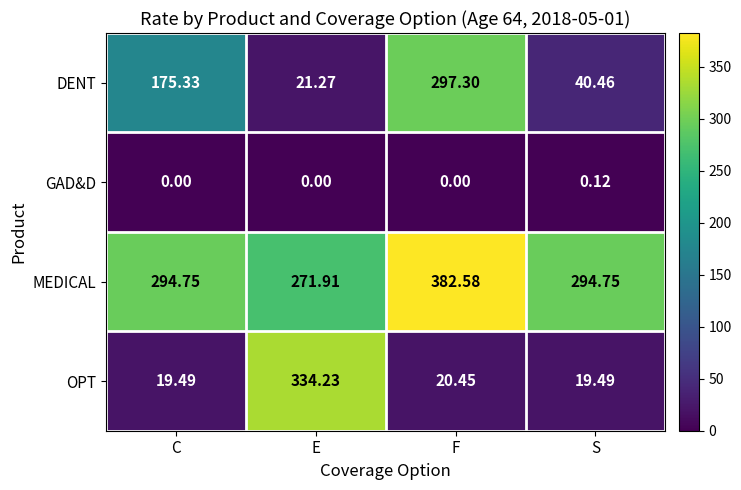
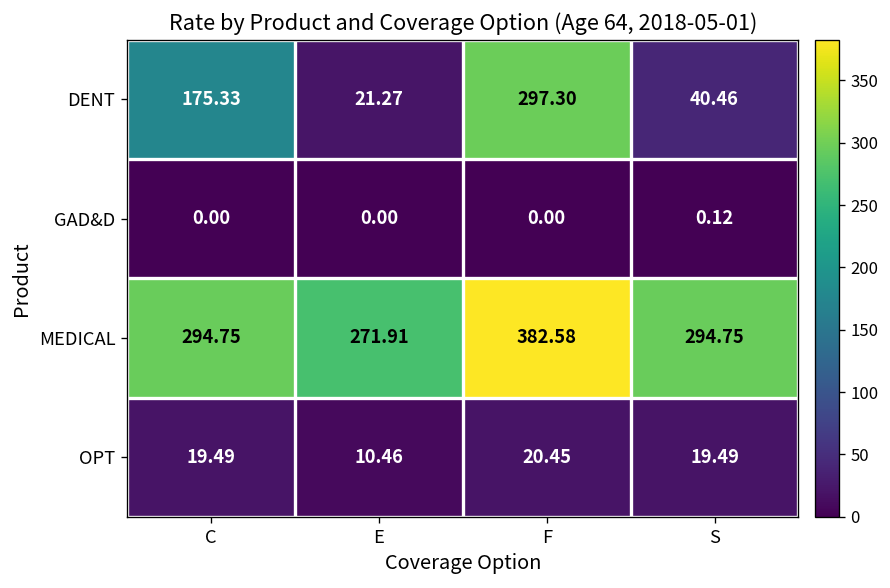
OPT, E: 334.23 -> 10.46
